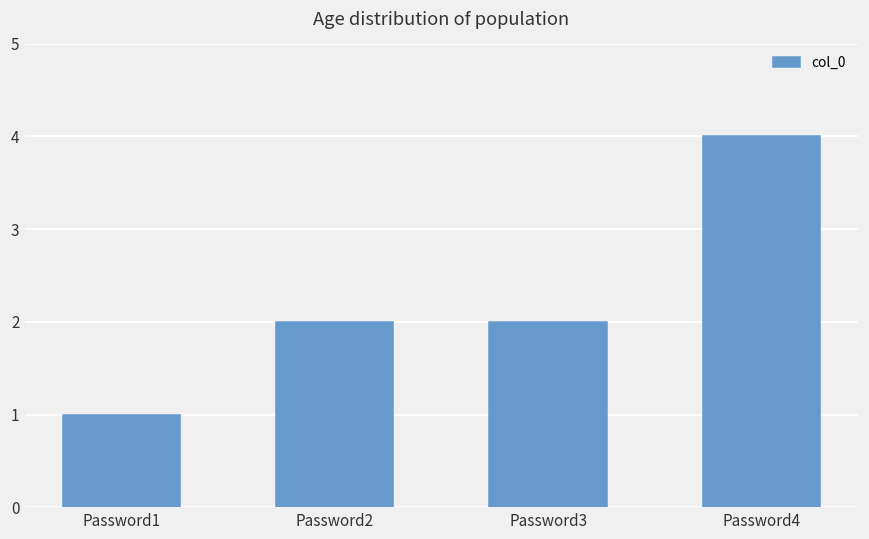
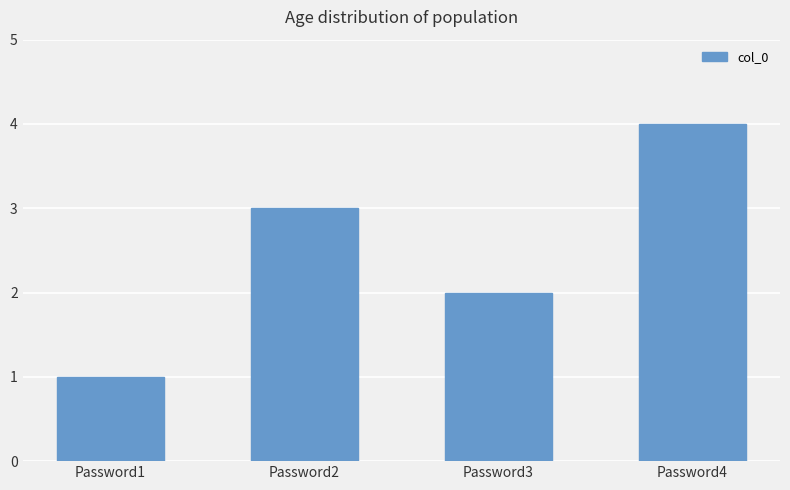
Password2: 2 -> 3
